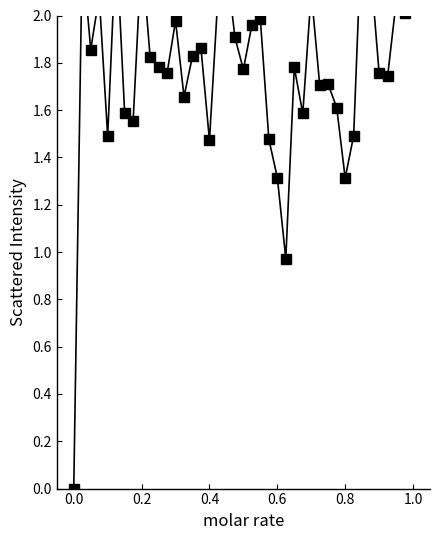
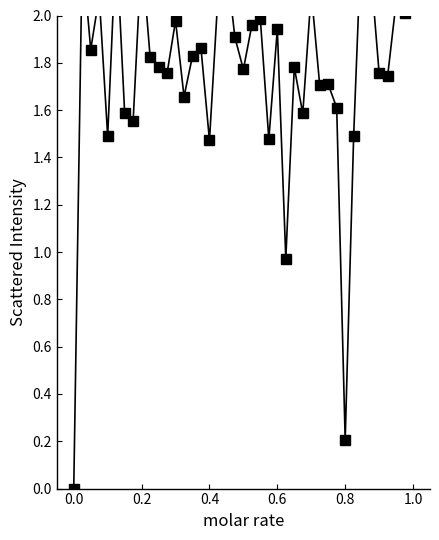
0.6: 1.32 -> 1.94
0.8: 1.31 -> 0.21
